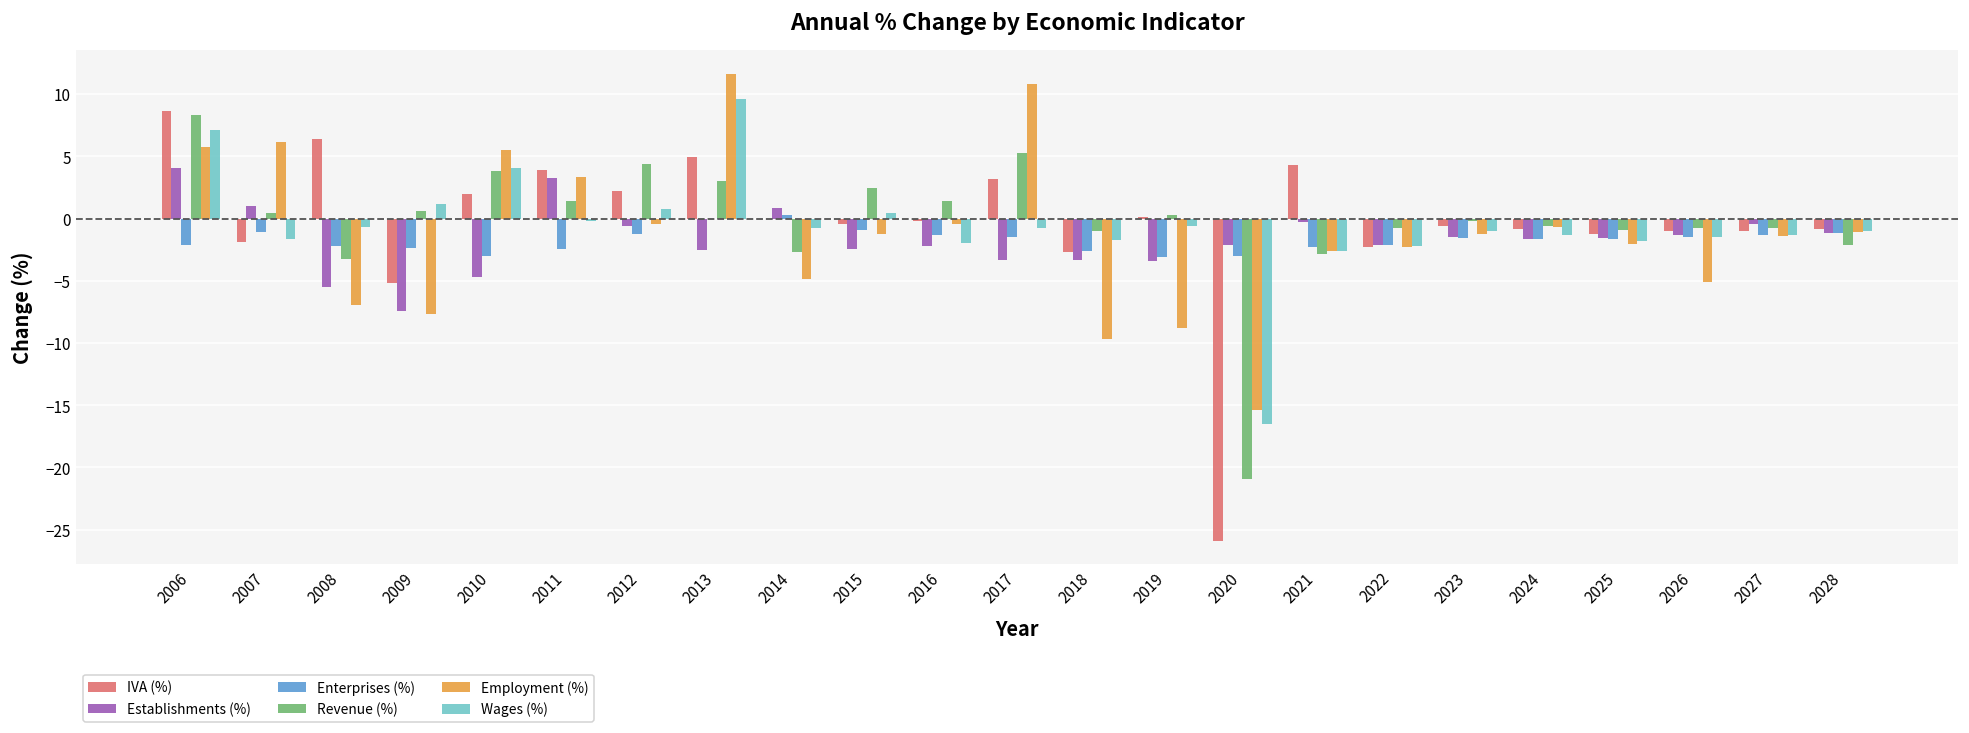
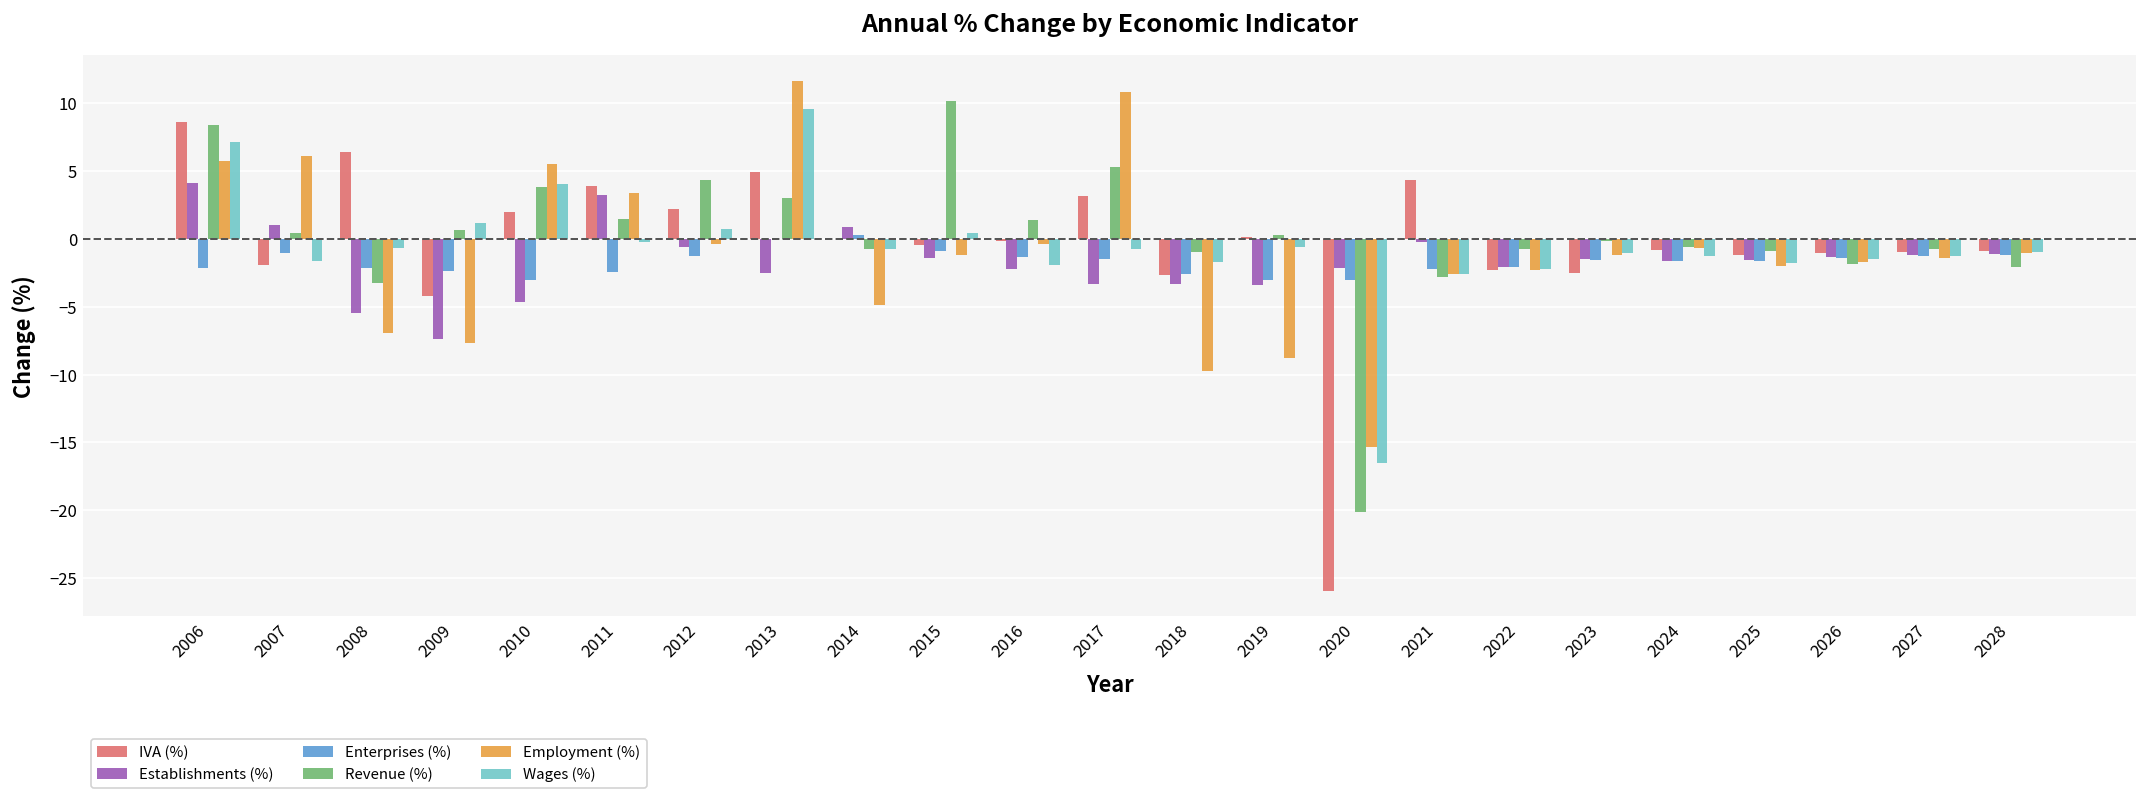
IVA (%), 2009: -5.2 -> -4.3
Revenue (%), 2014: -2.7 -> -0.7
Establishments (%), 2015: -2.5 -> -1.4
Revenue (%), 2015: 2.5 -> 10.2
Revenue (%), 2020: -20.9 -> -20.2
IVA (%), 2023: -0.6 -> -2.5
Revenue (%), 2026: -0.7 -> -1.8
Employment (%), 2026: -5.1 -> -1.7
Establishments (%), 2027: -0.4 -> -1.2
